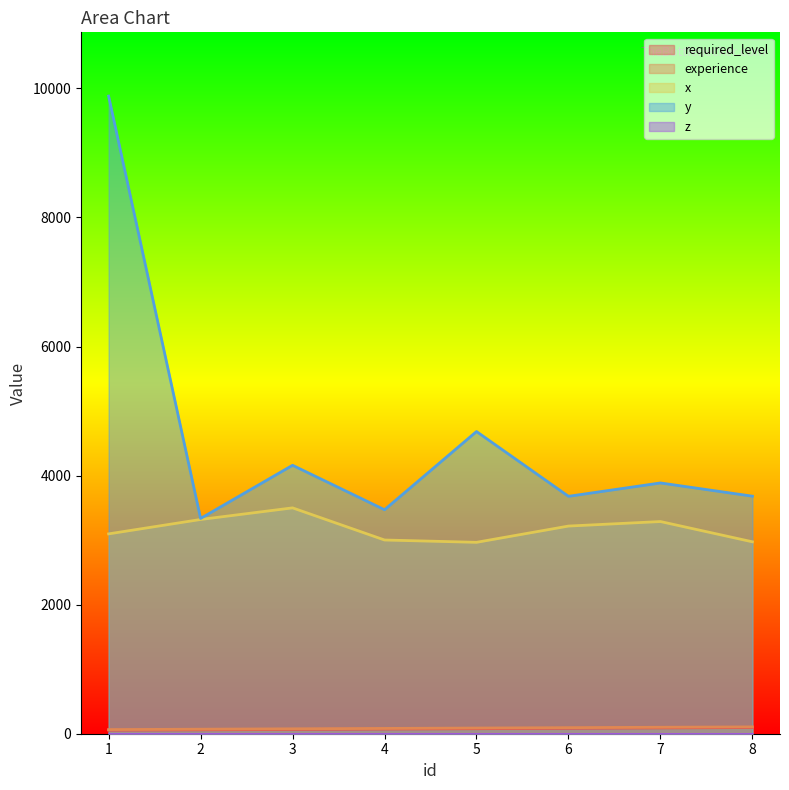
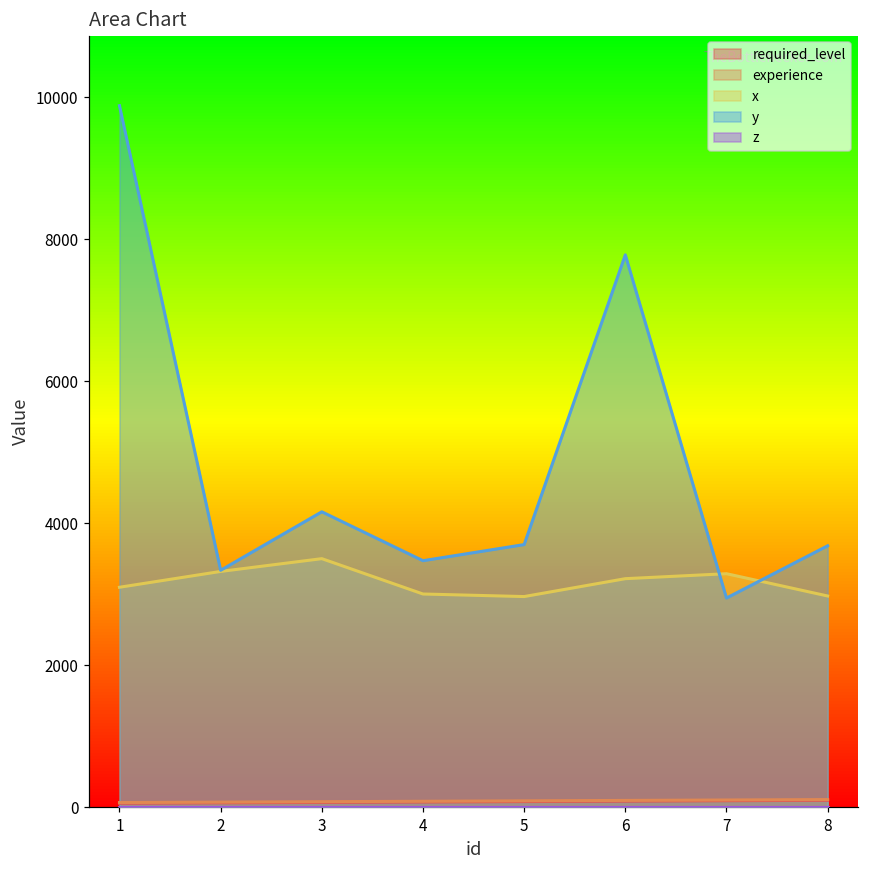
y, 5: 4700 -> 3700
y, 6: 3700 -> 7800
y, 7: 3900 -> 2900
